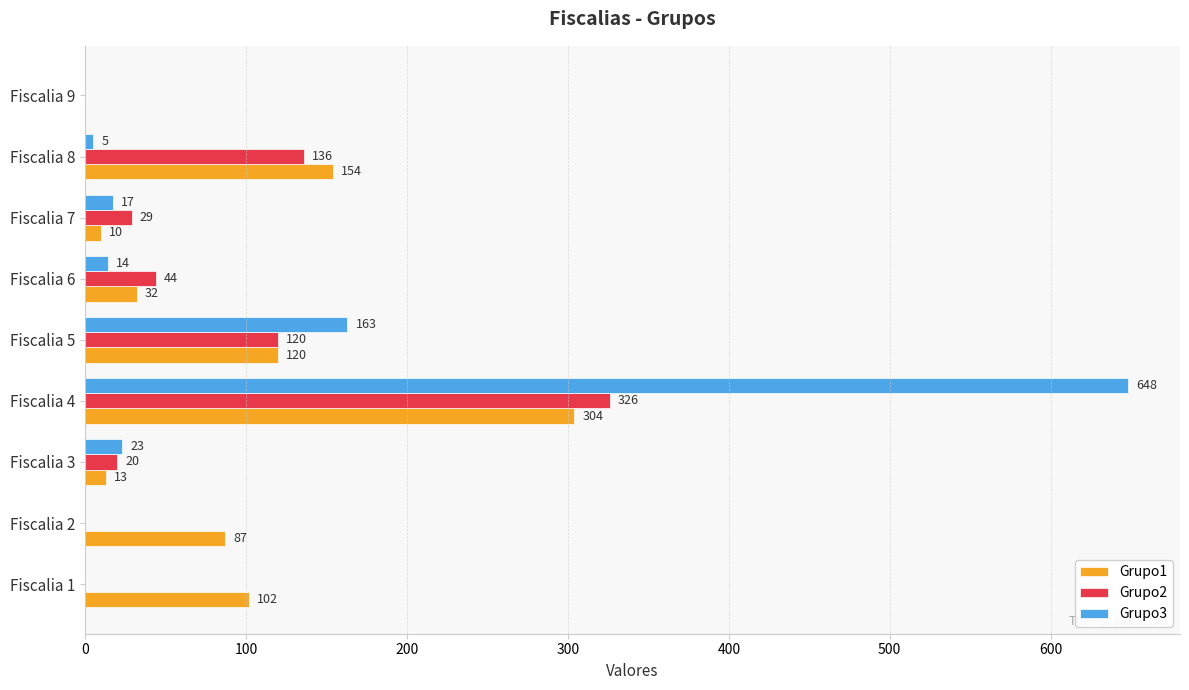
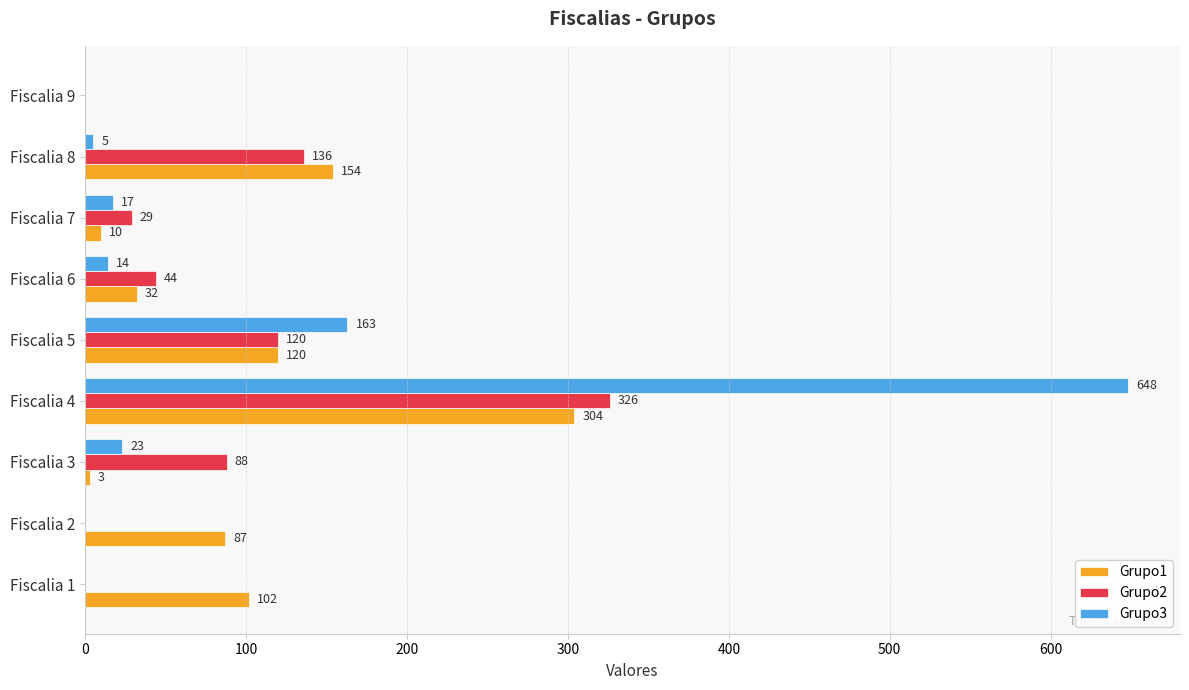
Grupo2, Fiscalia 3: 20 -> 88
Grupo1, Fiscalia 3: 13 -> 3
